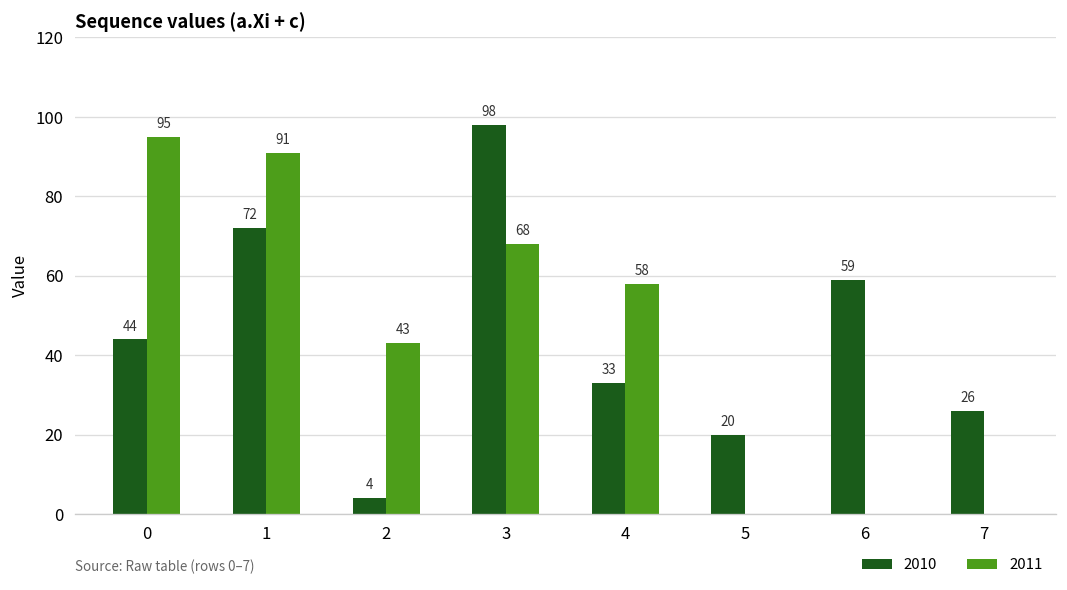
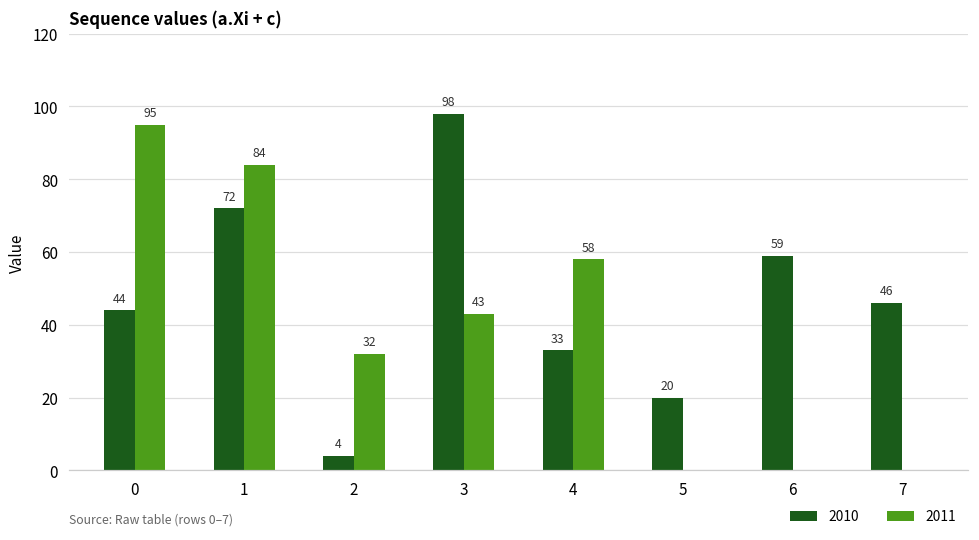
2011, 1: 91 -> 84
2011, 2: 43 -> 32
2011, 3: 68 -> 43
2010, 7: 26 -> 46
